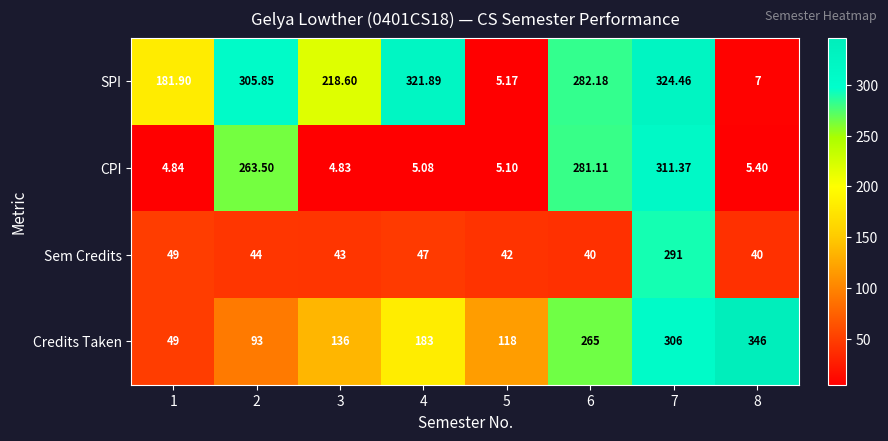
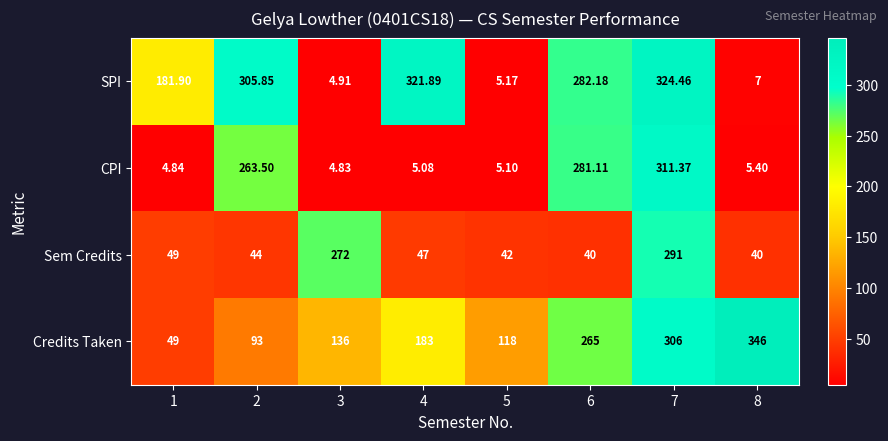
SPI, 3: 218.60 -> 4.91
Sem Credits, 3: 43 -> 272
